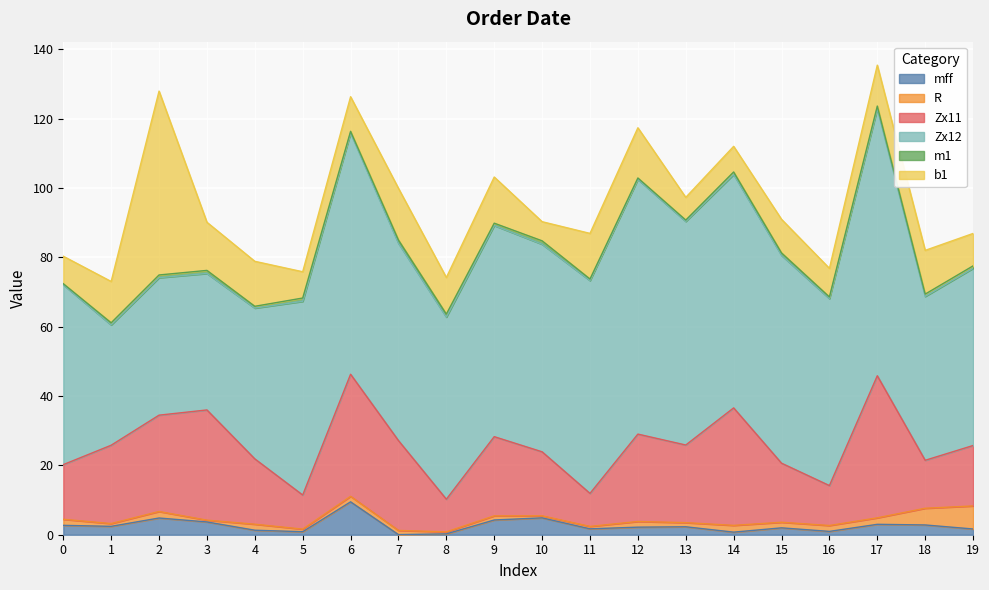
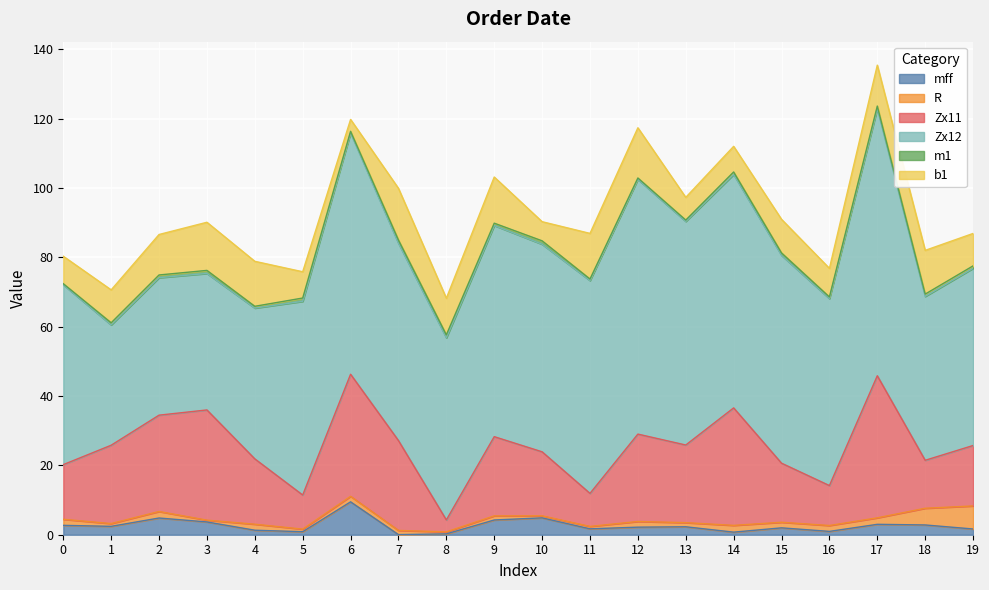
b1, 1: 12 -> 9
b1, 2: 53 -> 12
b1, 6: 10 -> 3
Zx11, 8: 9 -> 3
